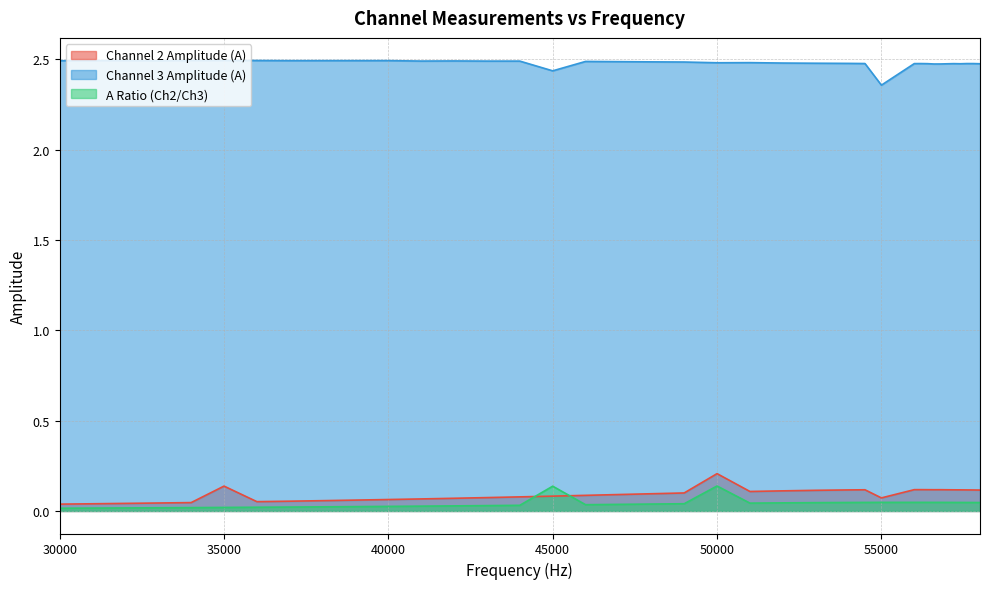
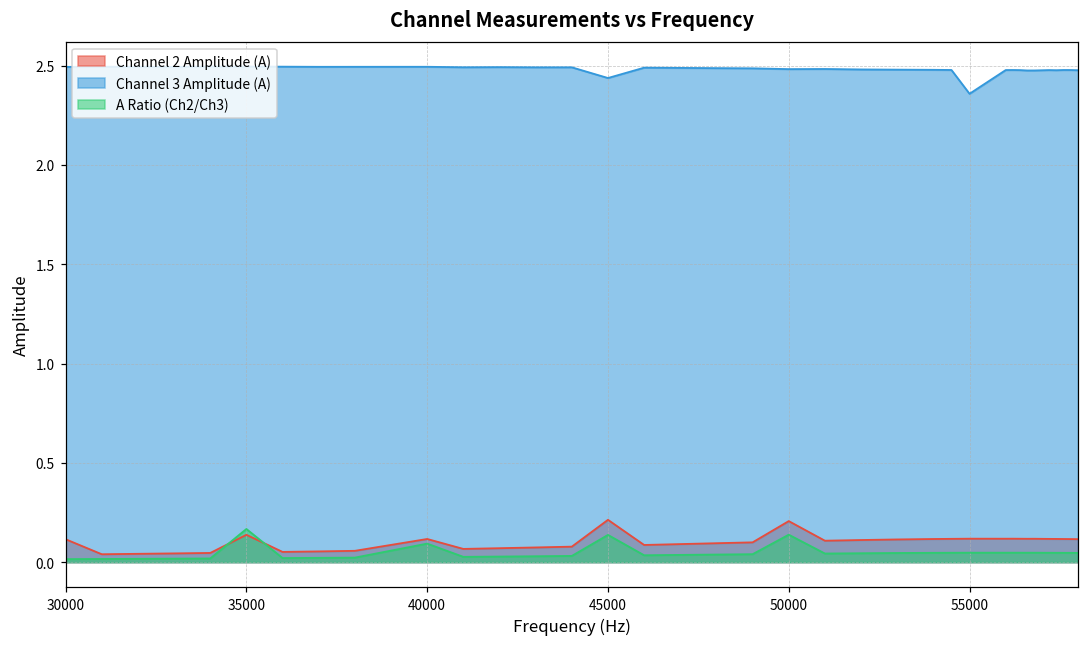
Channel 2 Amplitude (A), 30000: 0.04 -> 0.12
A Ratio (Ch2/Ch3), 35000: 0.02 -> 0.17
Channel 2 Amplitude (A), 40000: 0.06 -> 0.12
A Ratio (Ch2/Ch3), 40000: 0.03 -> 0.09
Channel 2 Amplitude (A), 45000: 0.08 -> 0.21
Channel 2 Amplitude (A), 55000: 0.07 -> 0.12
